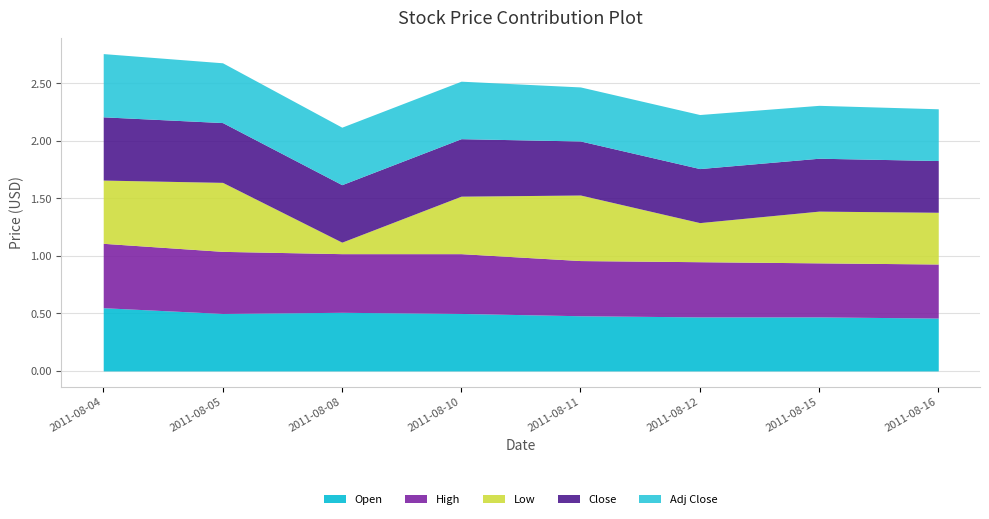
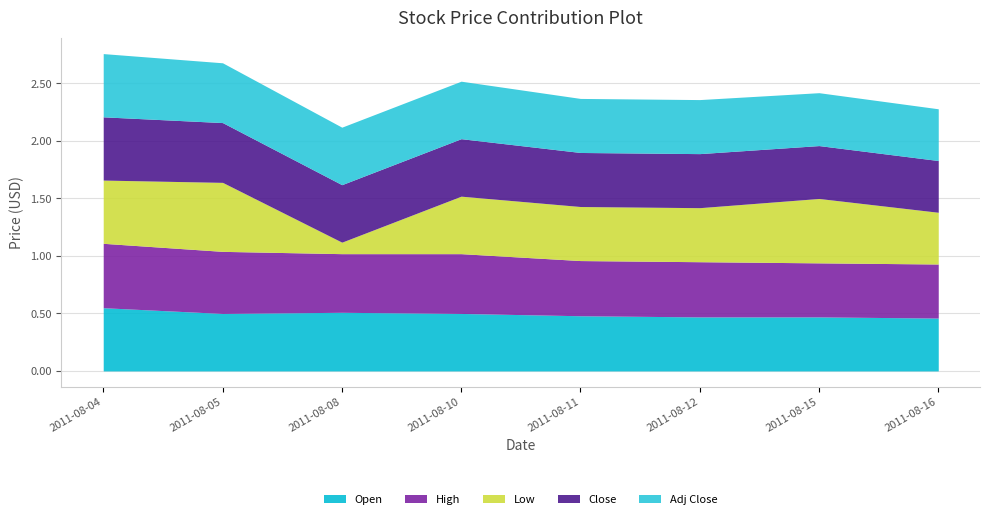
Low, 2011-08-11: 0.57 -> 0.47
Low, 2011-08-12: 0.34 -> 0.47
Low, 2011-08-15: 0.45 -> 0.56
